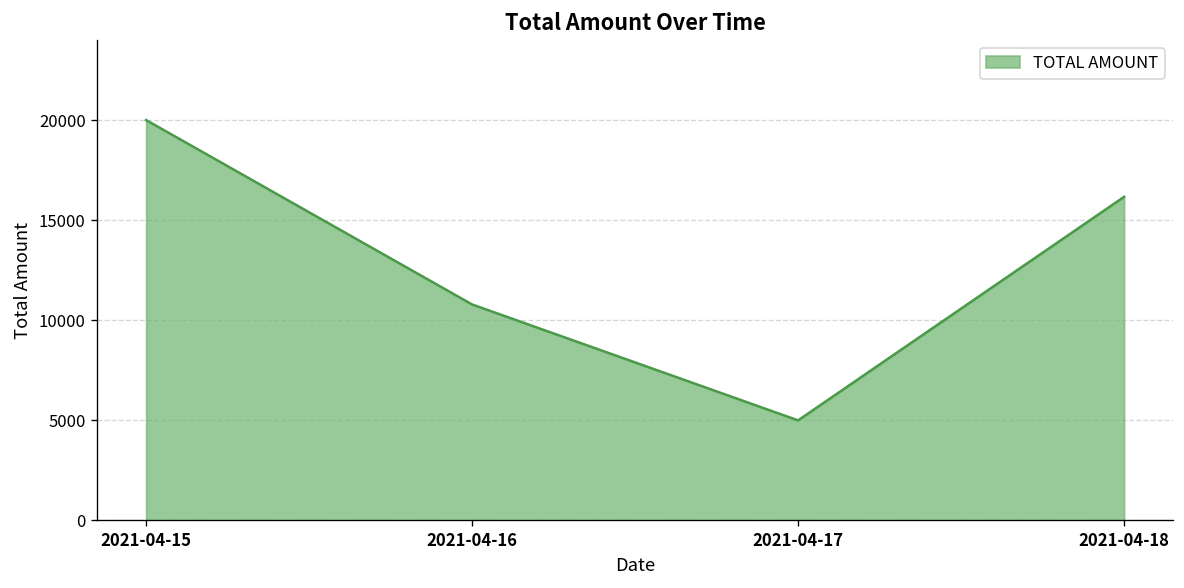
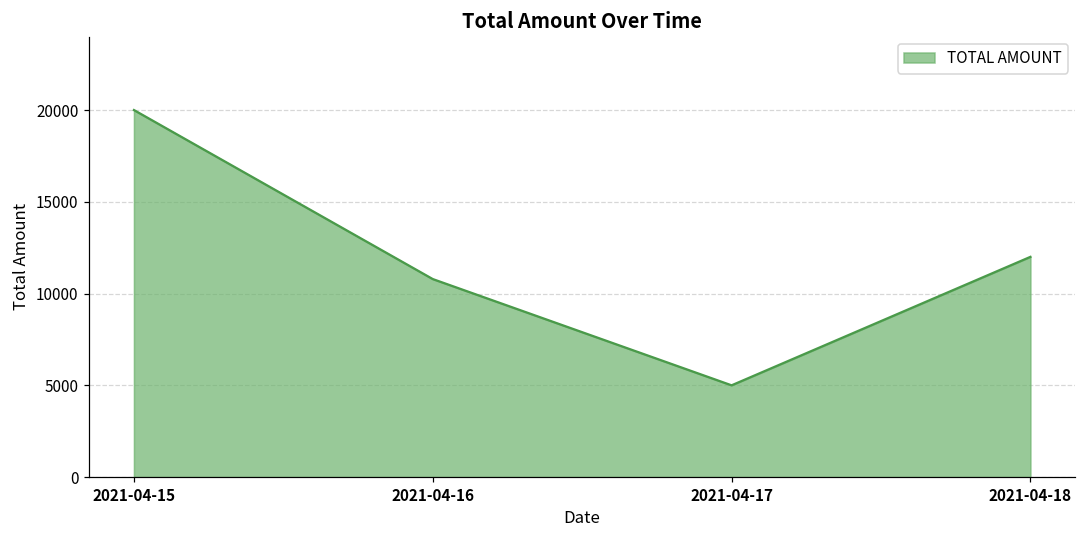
2021-04-18: 16200 -> 12000
